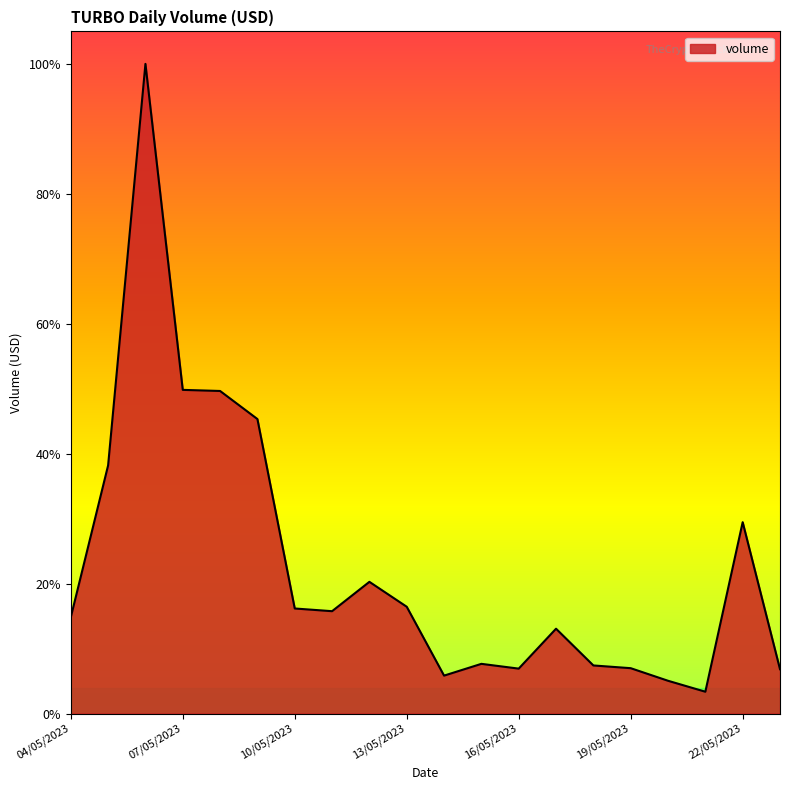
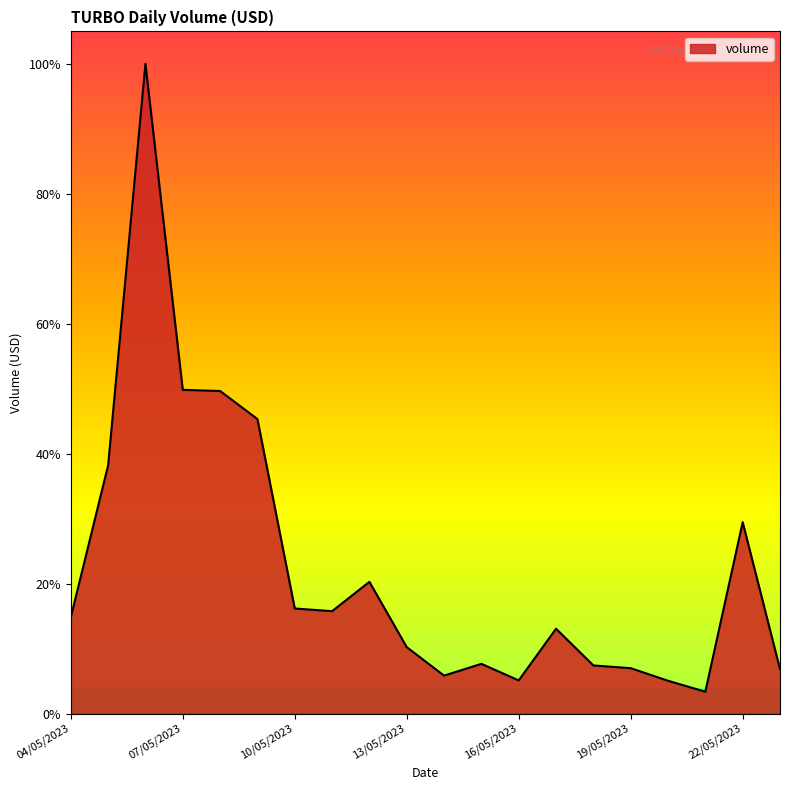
13/05/2023: 16% -> 10%
16/05/2023: 7% -> 5%
